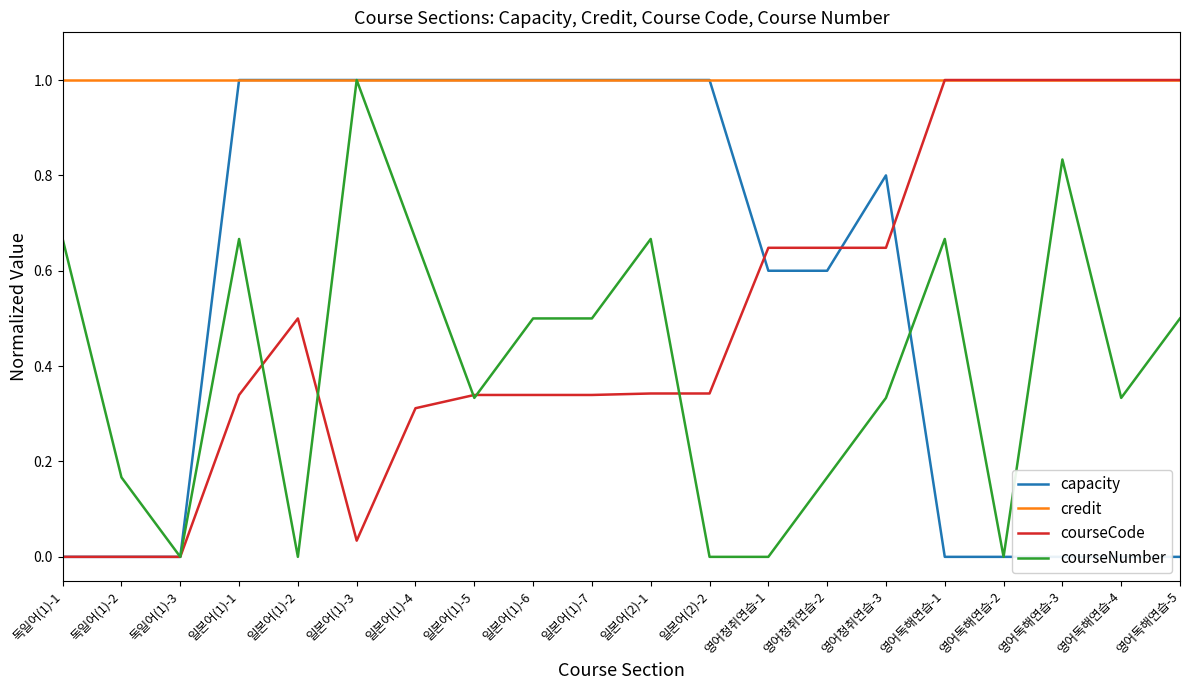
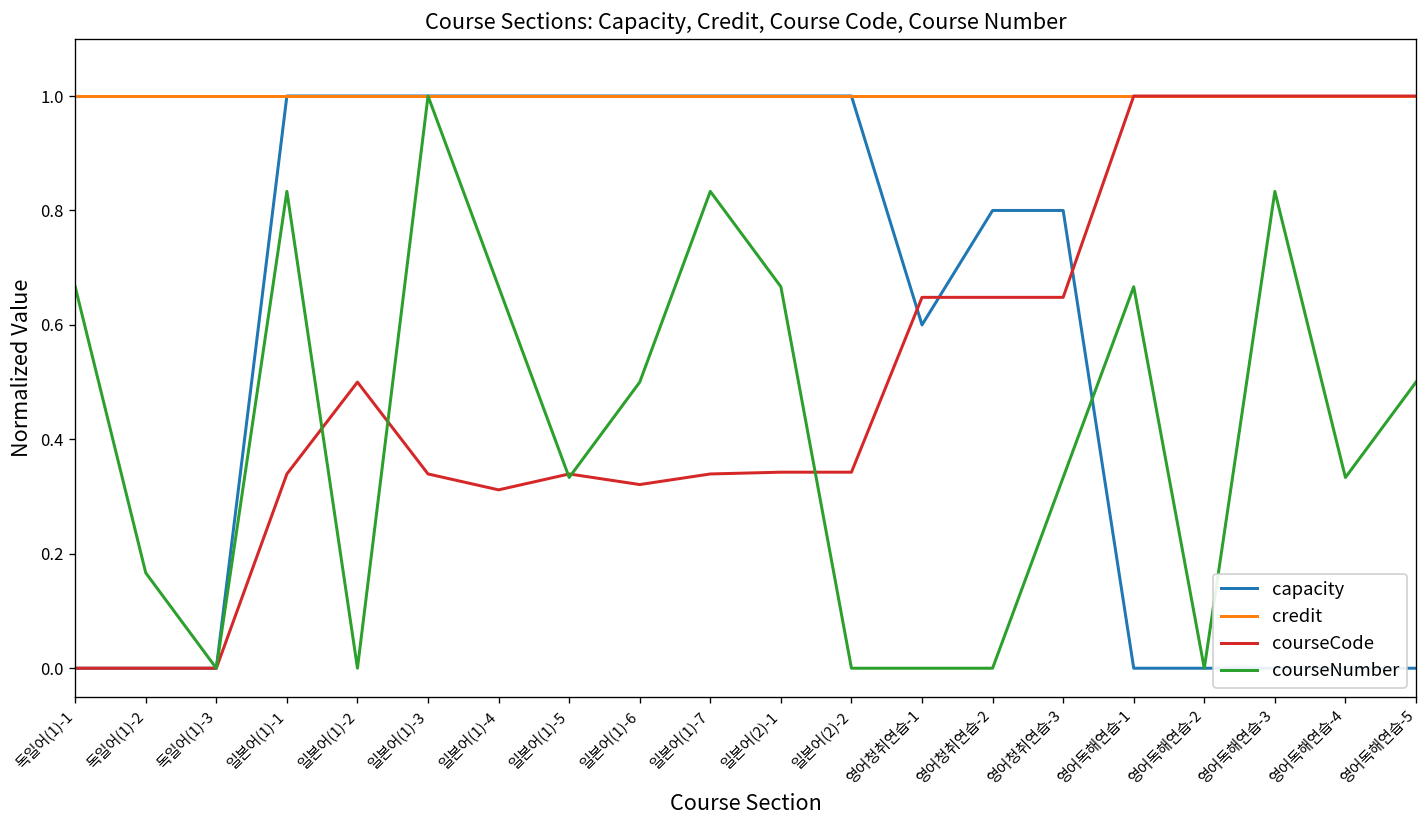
courseNumber, 일본어(1)-1: 0.67 -> 0.83
courseCode, 일본어(1)-3: 0.03 -> 0.34
courseCode, 일본어(1)-6: 0.34 -> 0.32
courseNumber, 일본어(1)-7: 0.50 -> 0.83
capacity, 영어청취연습-2: 0.60 -> 0.80
courseNumber, 영어청취연습-2: 0.17 -> 0.00
